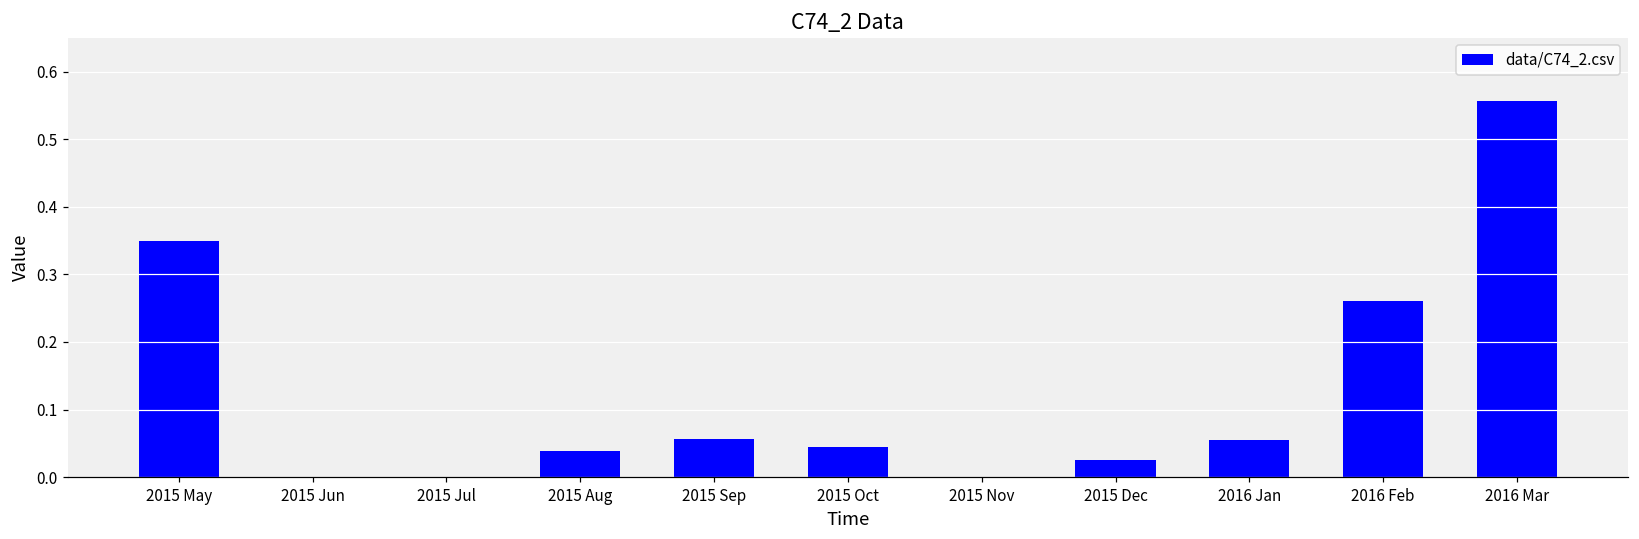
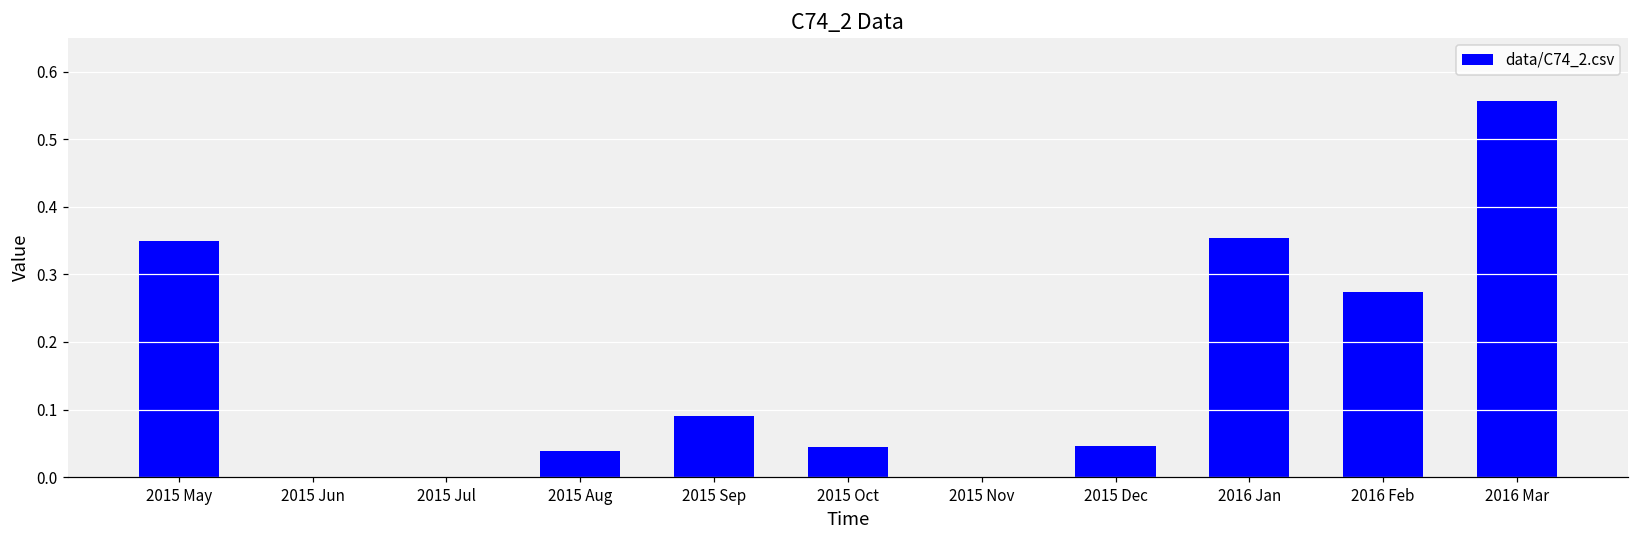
2015 Sep: 0.06 -> 0.09
2015 Dec: 0.02 -> 0.05
2016 Jan: 0.05 -> 0.35
2016 Feb: 0.26 -> 0.27
